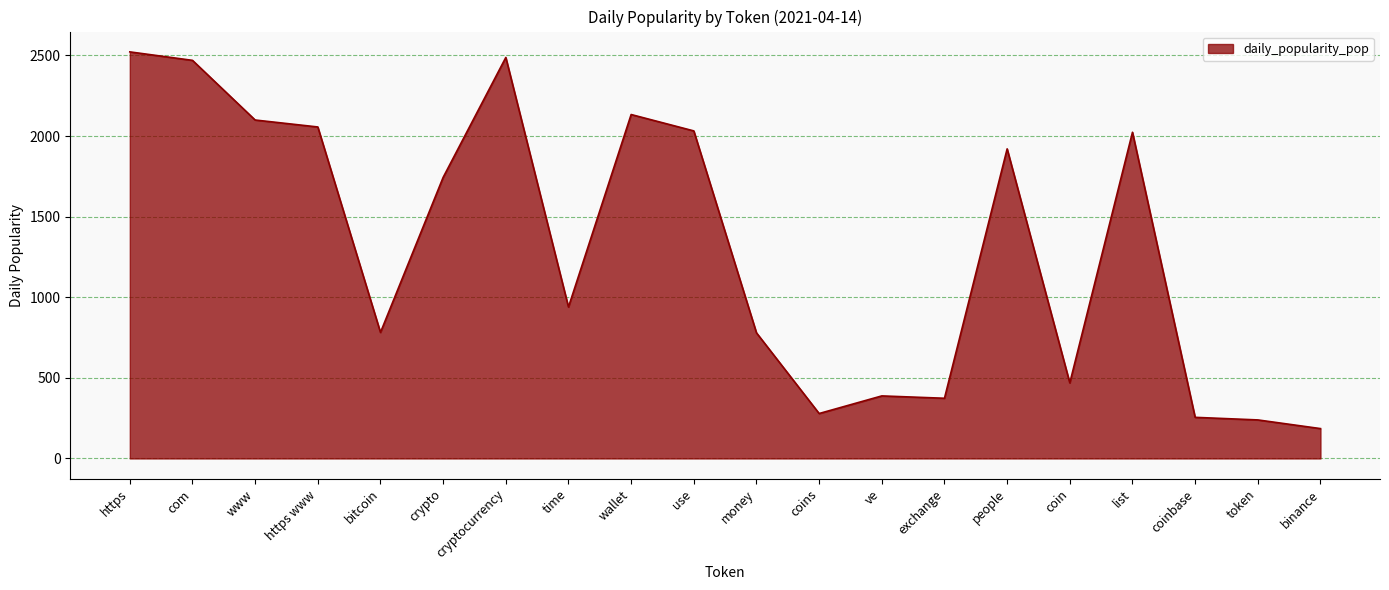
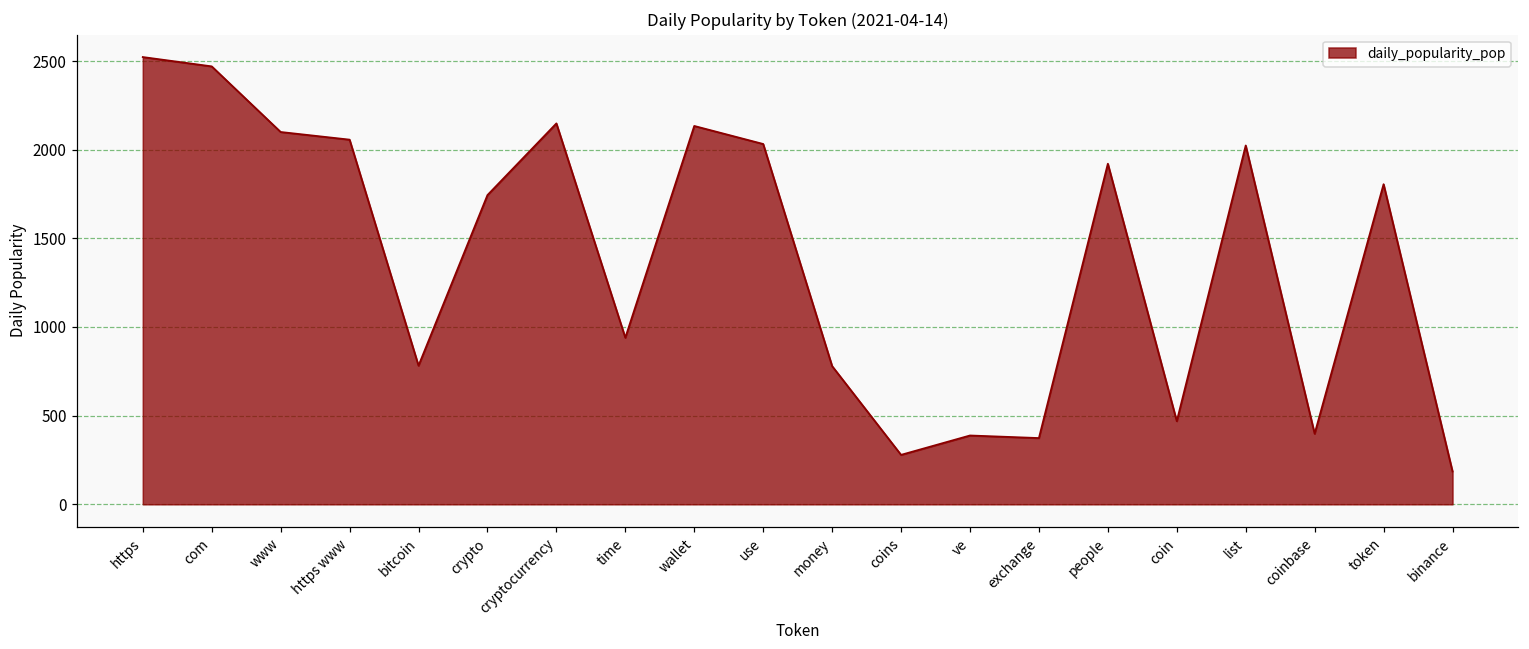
cryptocurrency: 2490 -> 2150
coinbase: 260 -> 400
token: 240 -> 1810
